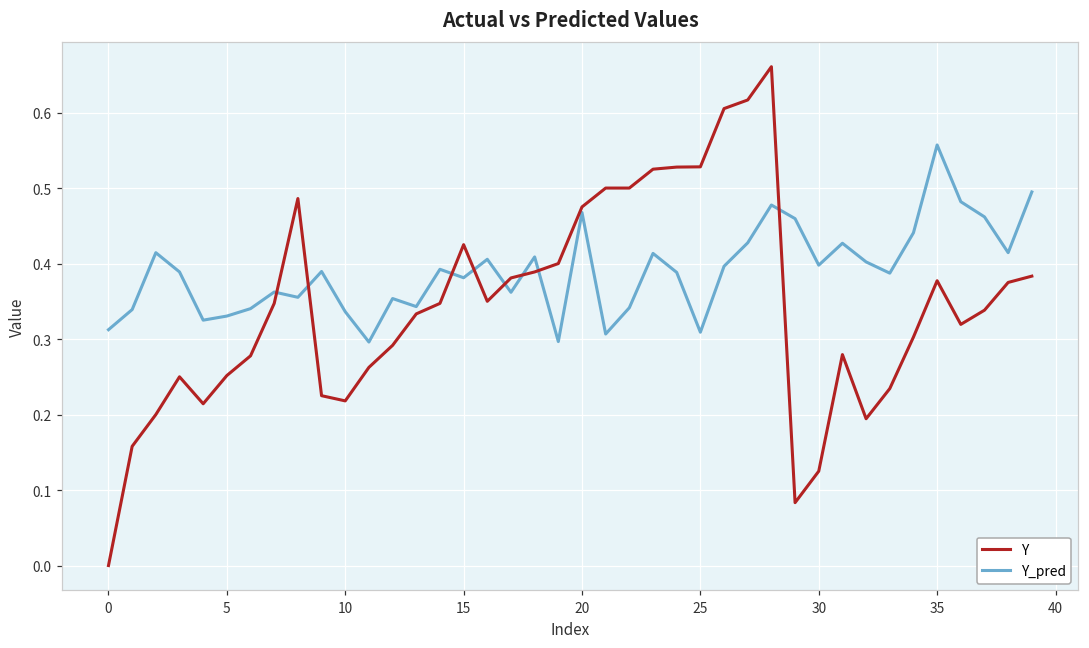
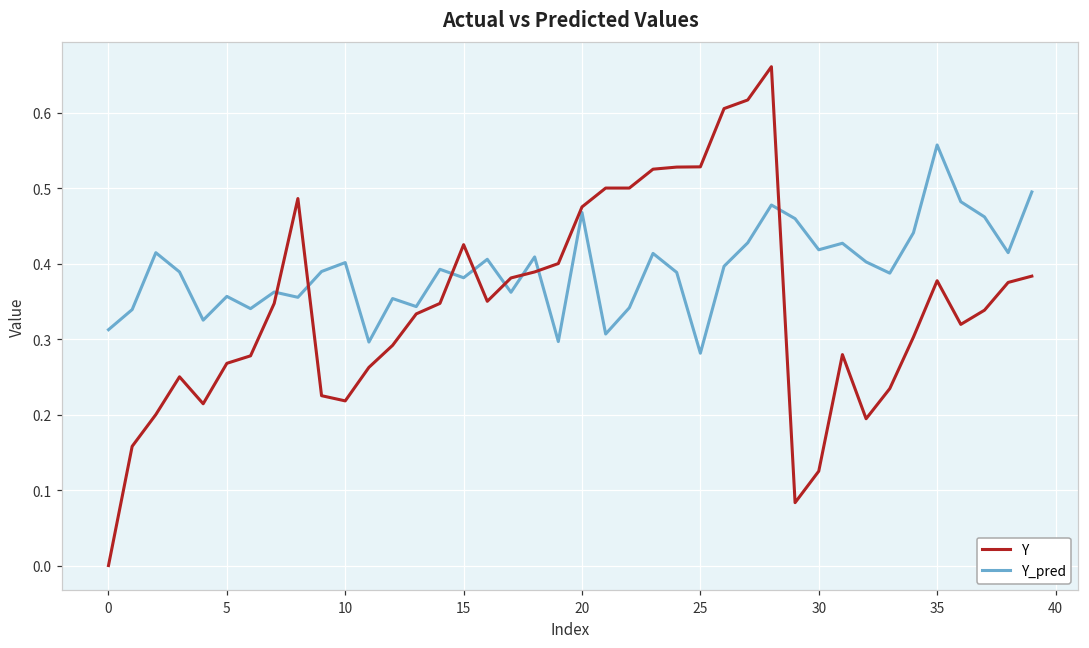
Y, 5: 0.25 -> 0.27
Y_pred, 5: 0.33 -> 0.36
Y_pred, 10: 0.34 -> 0.40
Y_pred, 25: 0.31 -> 0.28
Y_pred, 30: 0.40 -> 0.42
